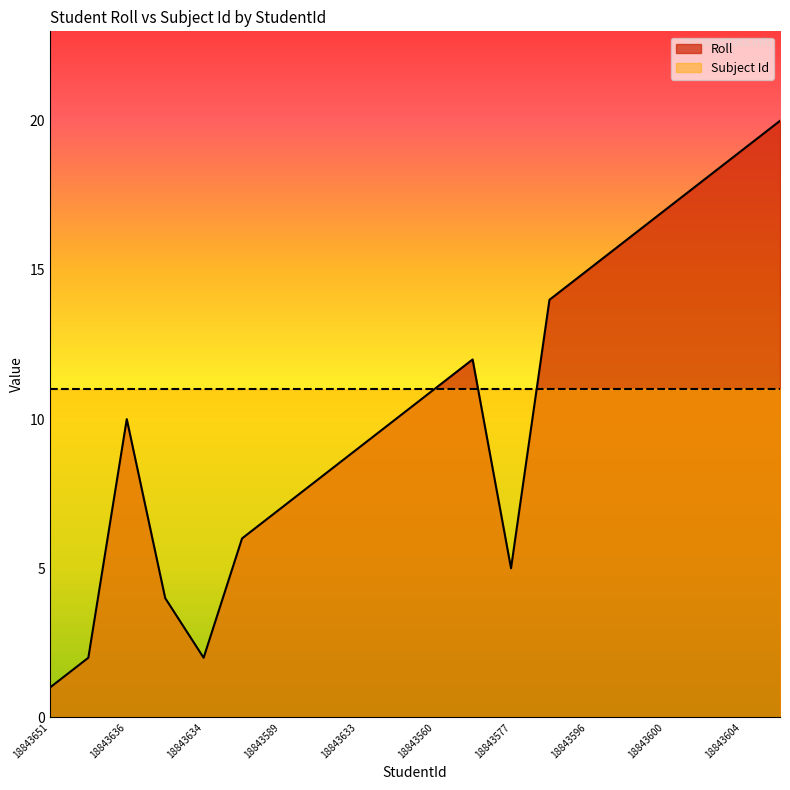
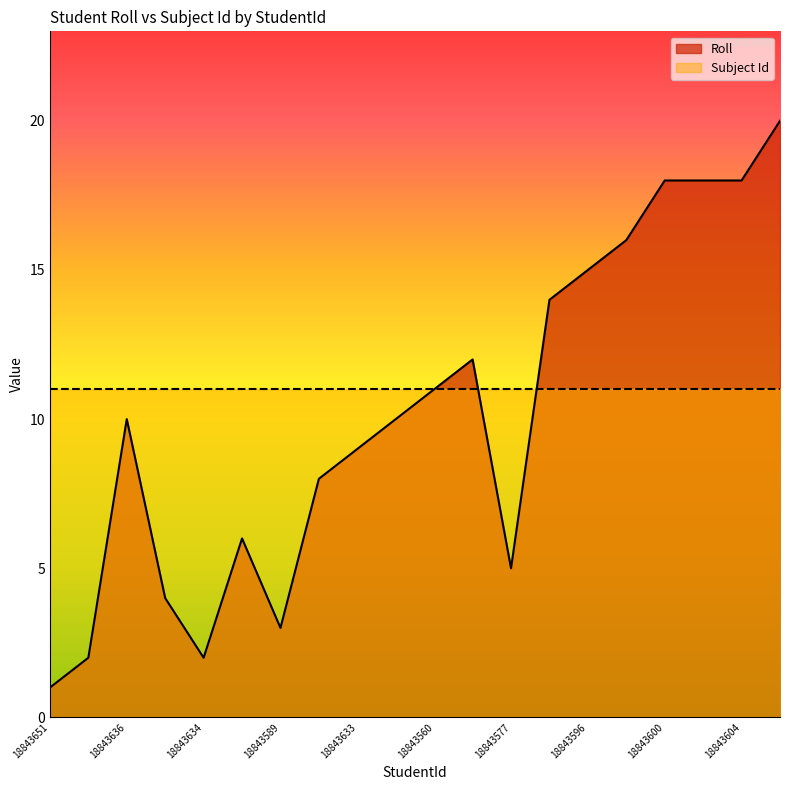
Roll, 18843589: 7 -> 3
Roll, 18843600: 17 -> 18
Roll, 18843604: 19 -> 18
